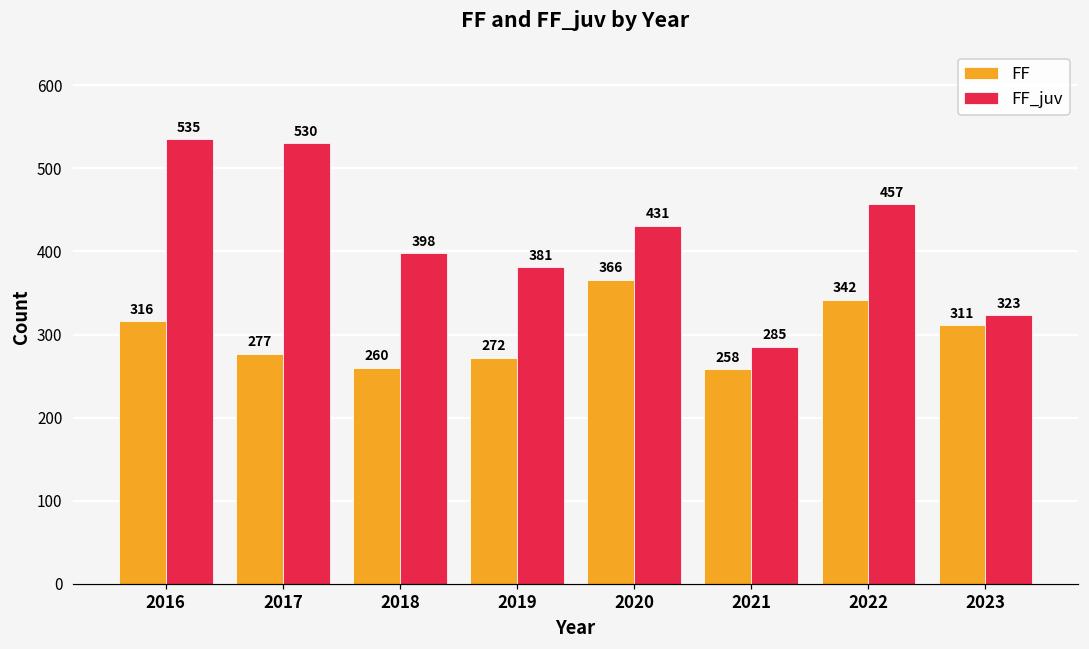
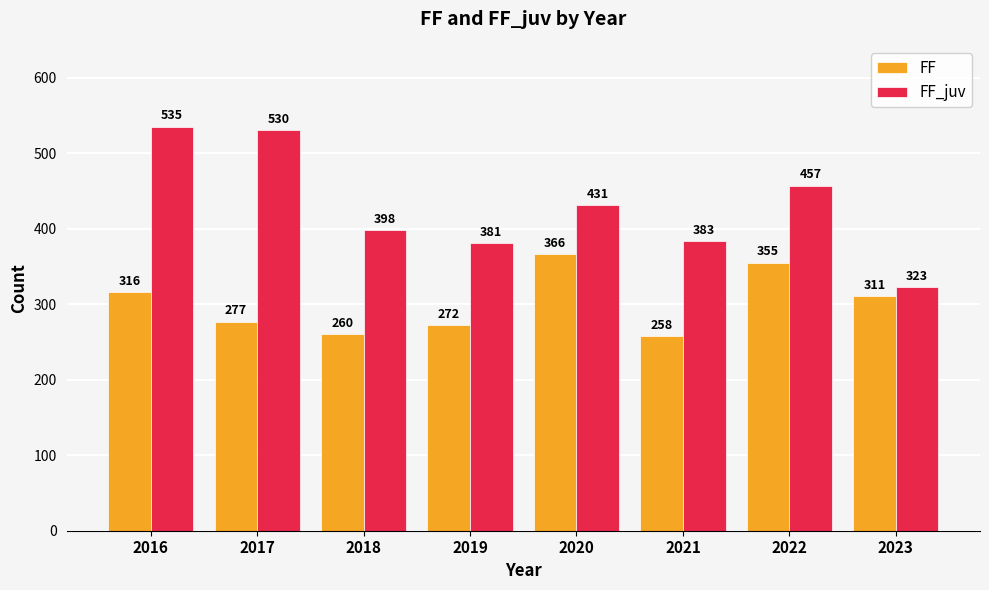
FF_juv, 2021: 285 -> 383
FF, 2022: 342 -> 355
